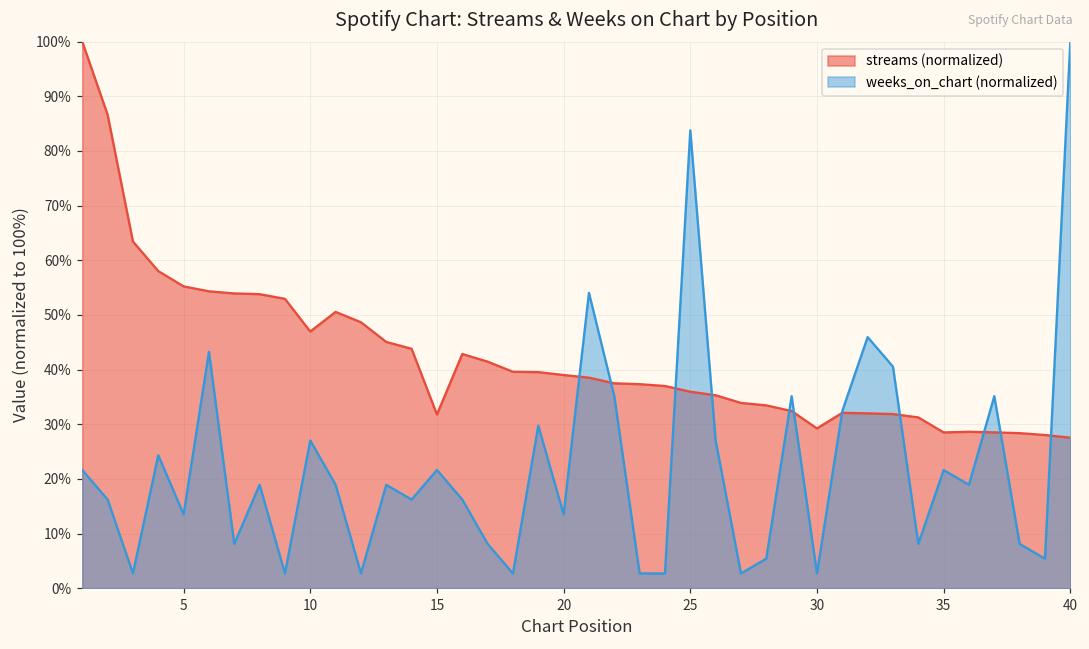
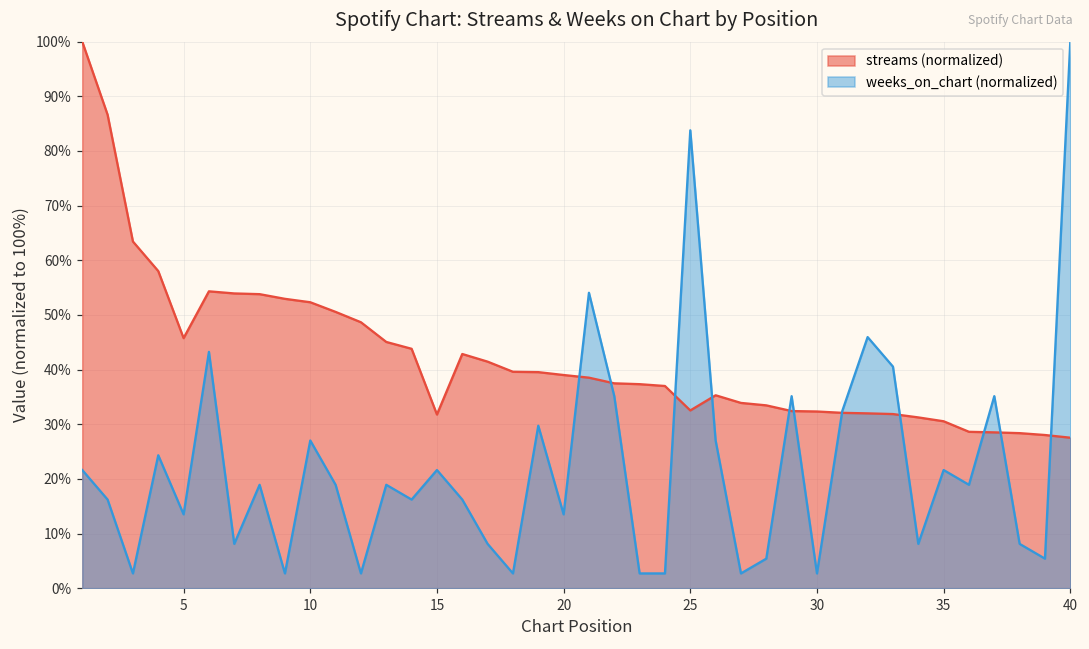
streams (normalized), 5: 55% -> 46%
streams (normalized), 10: 47% -> 52%
streams (normalized), 25: 36% -> 33%
streams (normalized), 30: 29% -> 32%
streams (normalized), 35: 29% -> 31%
